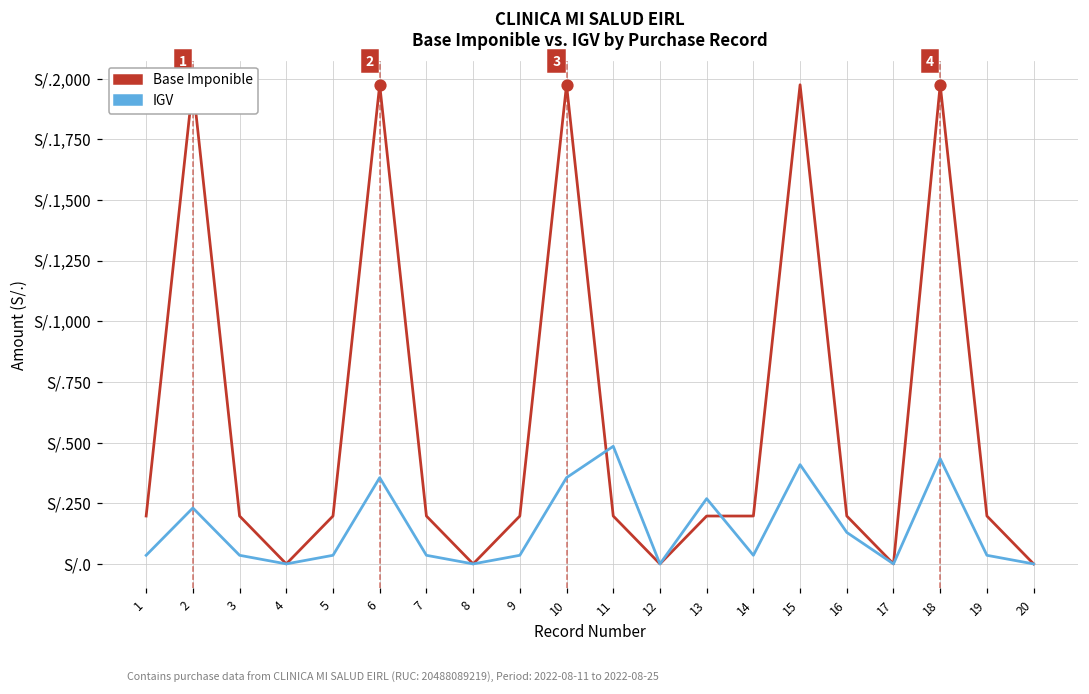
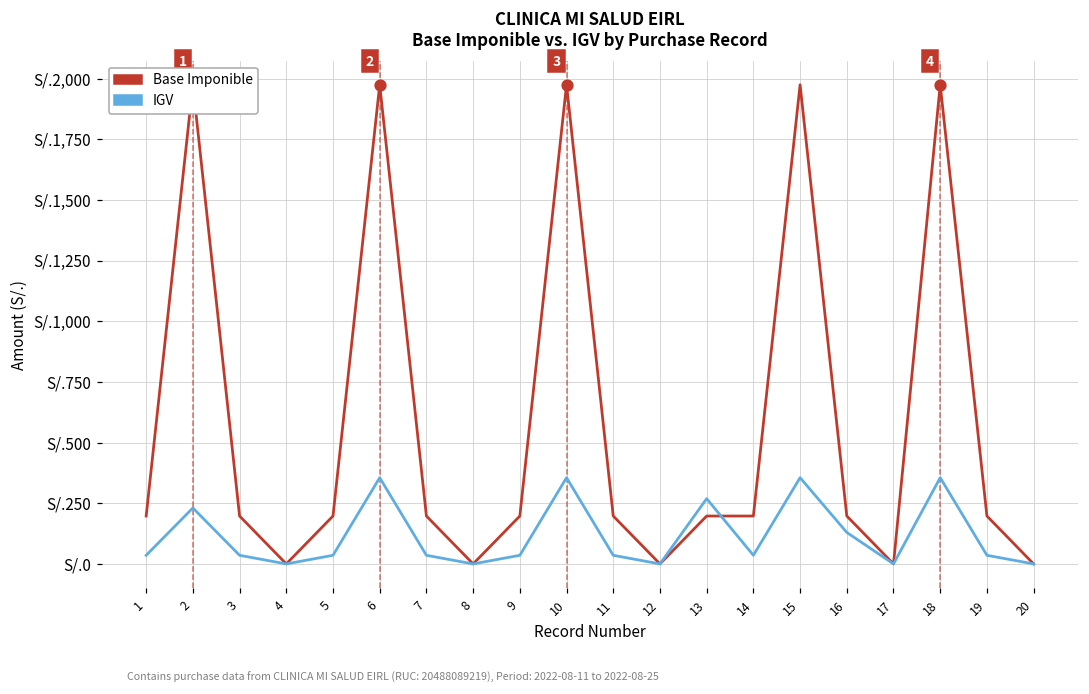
IGV, 11: S/.480 -> S/.40
IGV, 15: S/.410 -> S/.360
IGV, 18: S/.430 -> S/.360
